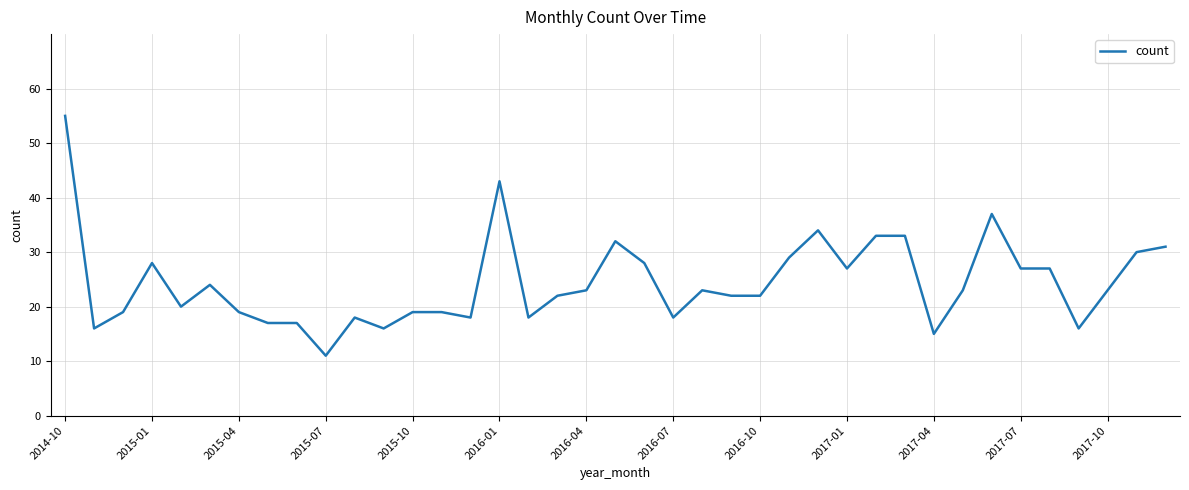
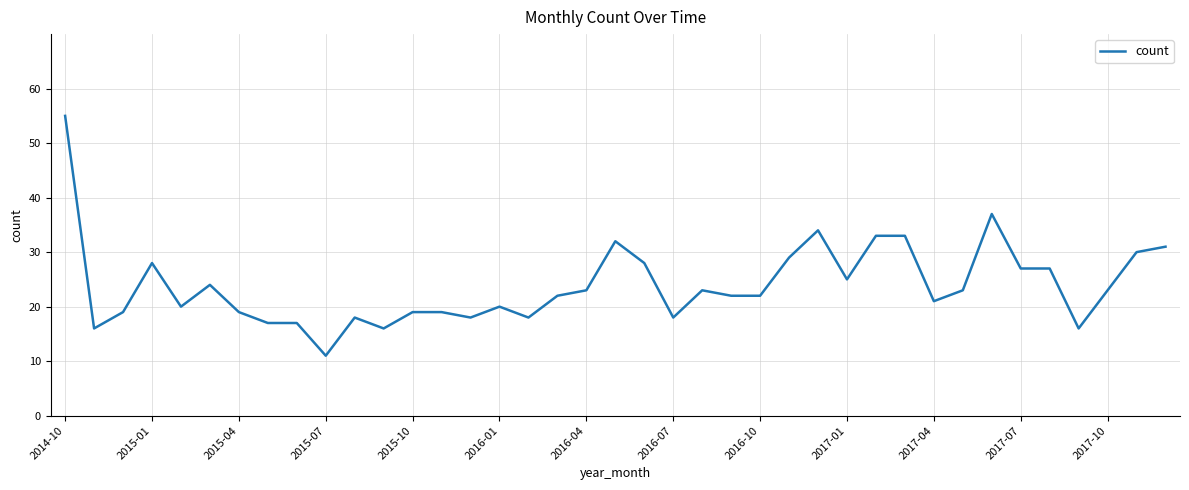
2016-01: 43 -> 20
2017-01: 27 -> 25
2017-04: 15 -> 21
